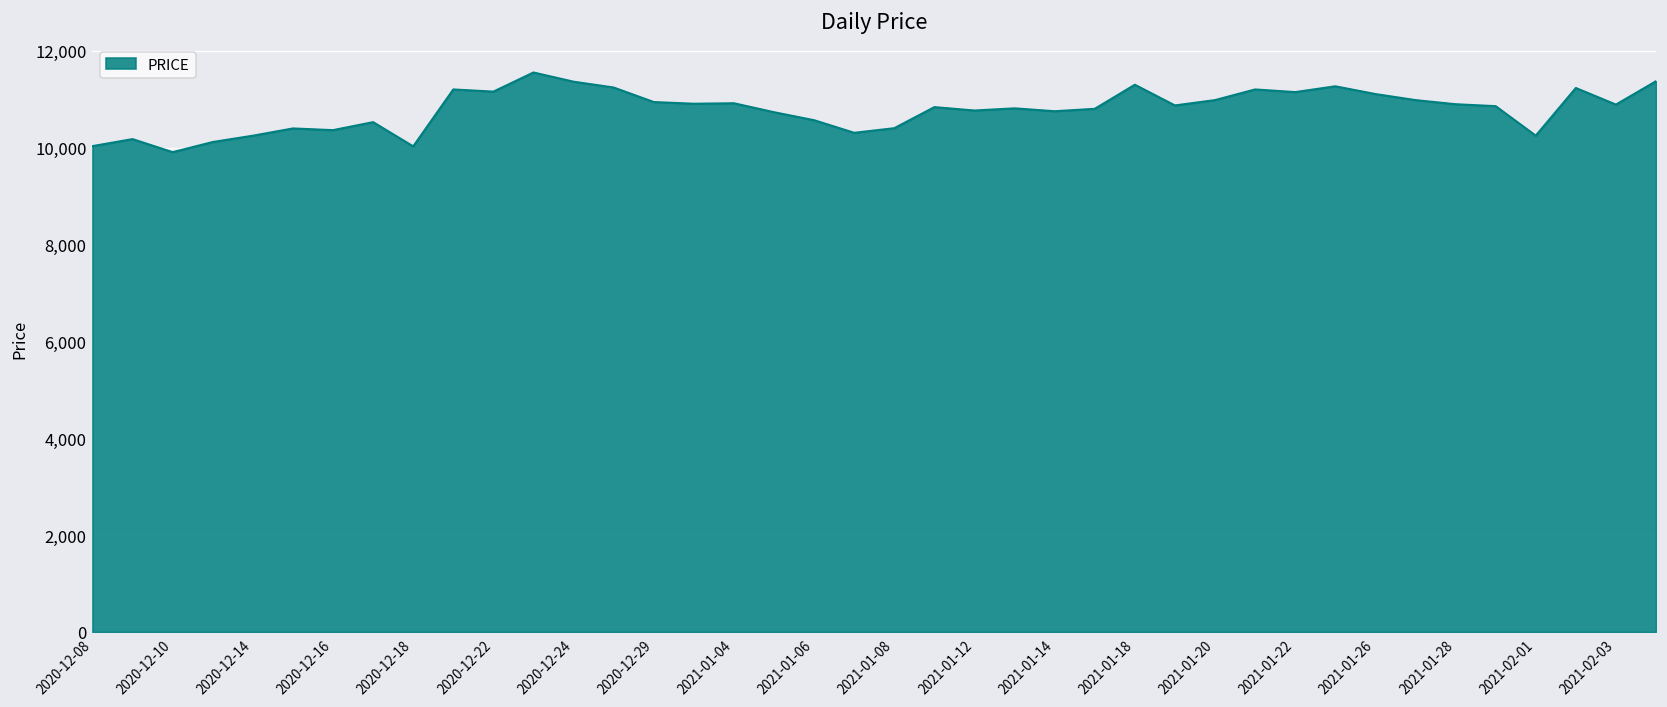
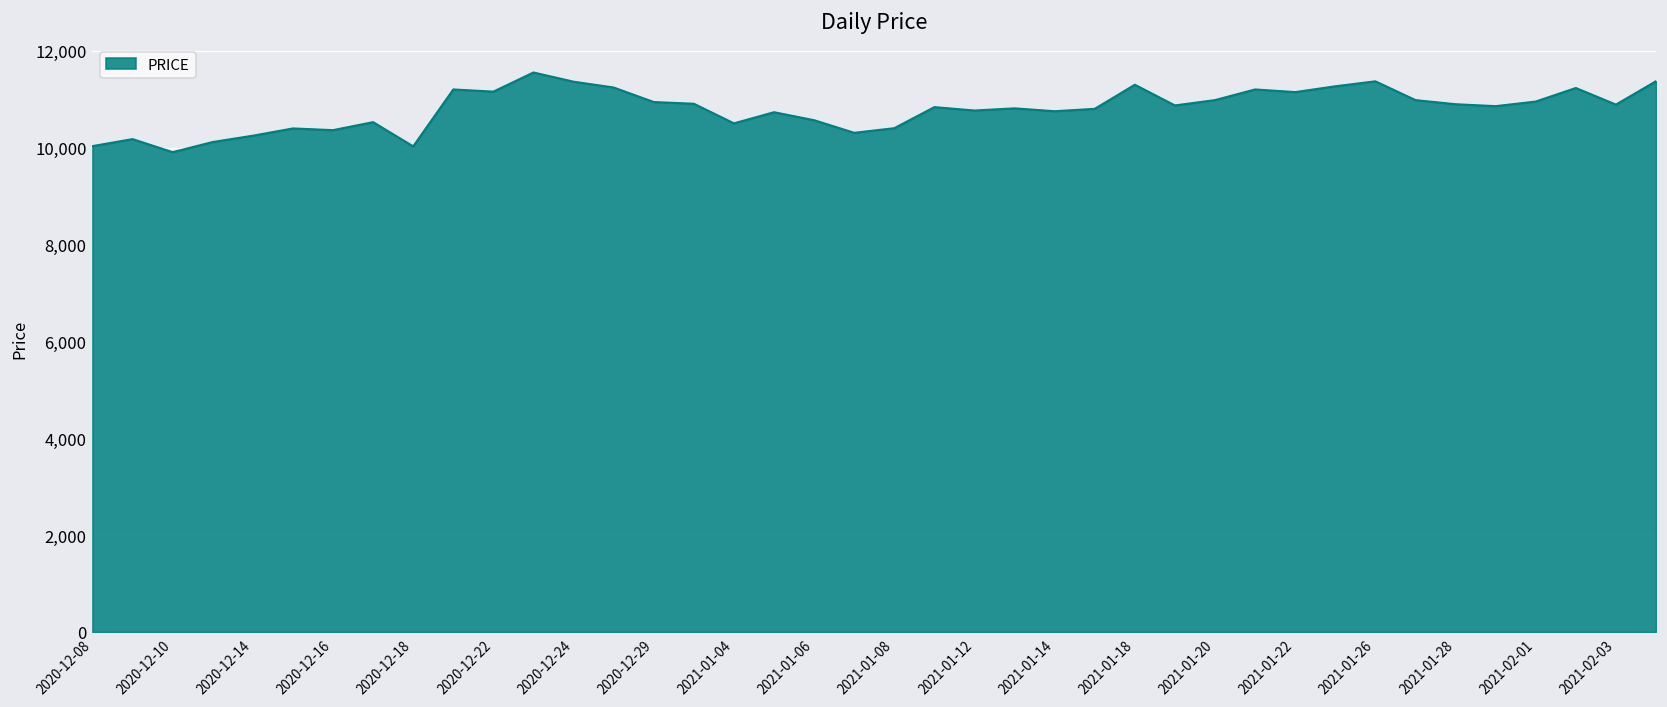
2021-01-04: 10,900 -> 10,500
2021-01-26: 11,100 -> 11,400
2021-02-01: 10,200 -> 11,000
